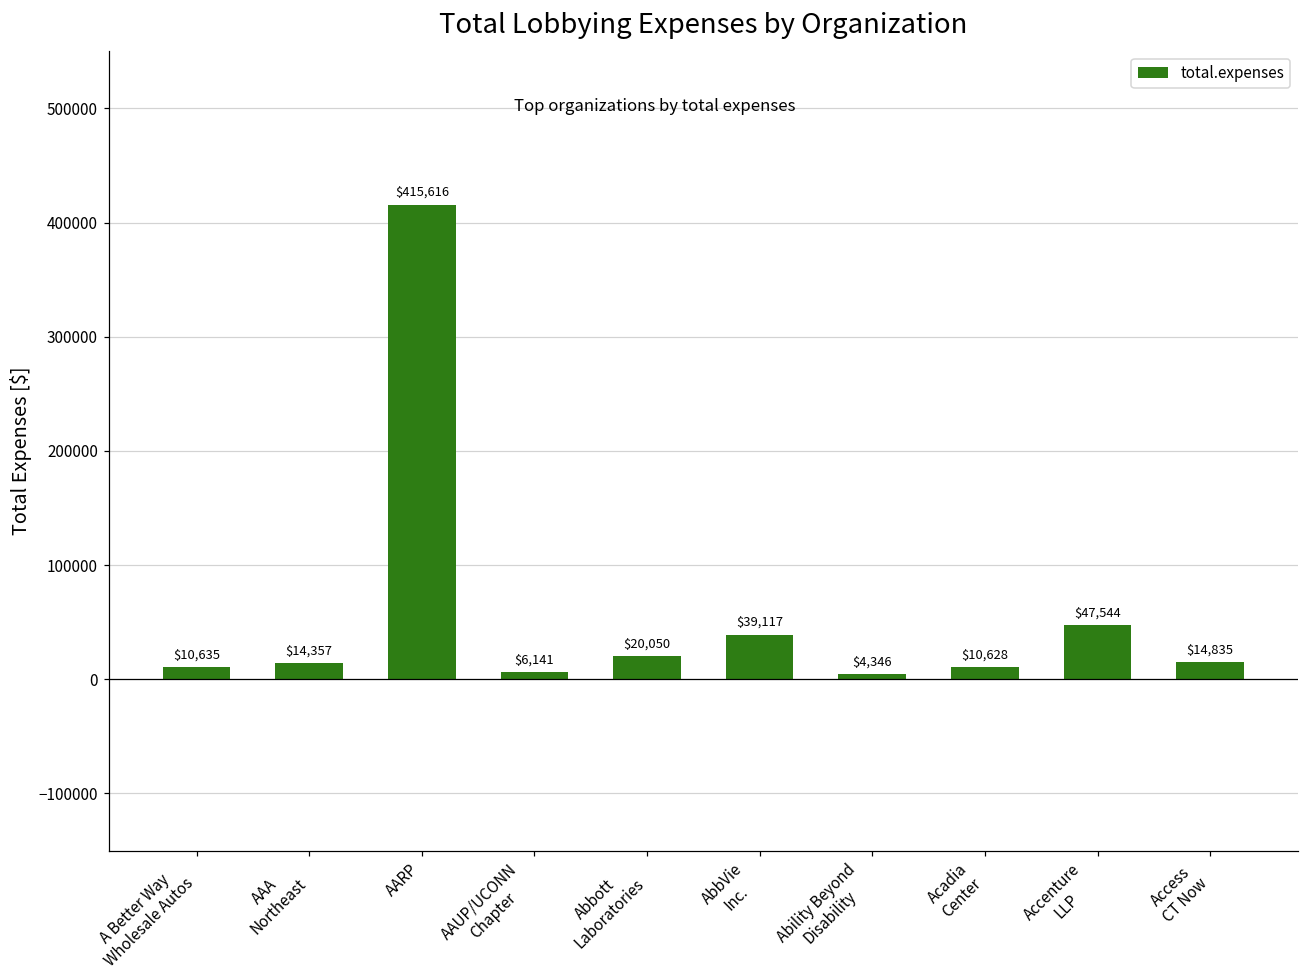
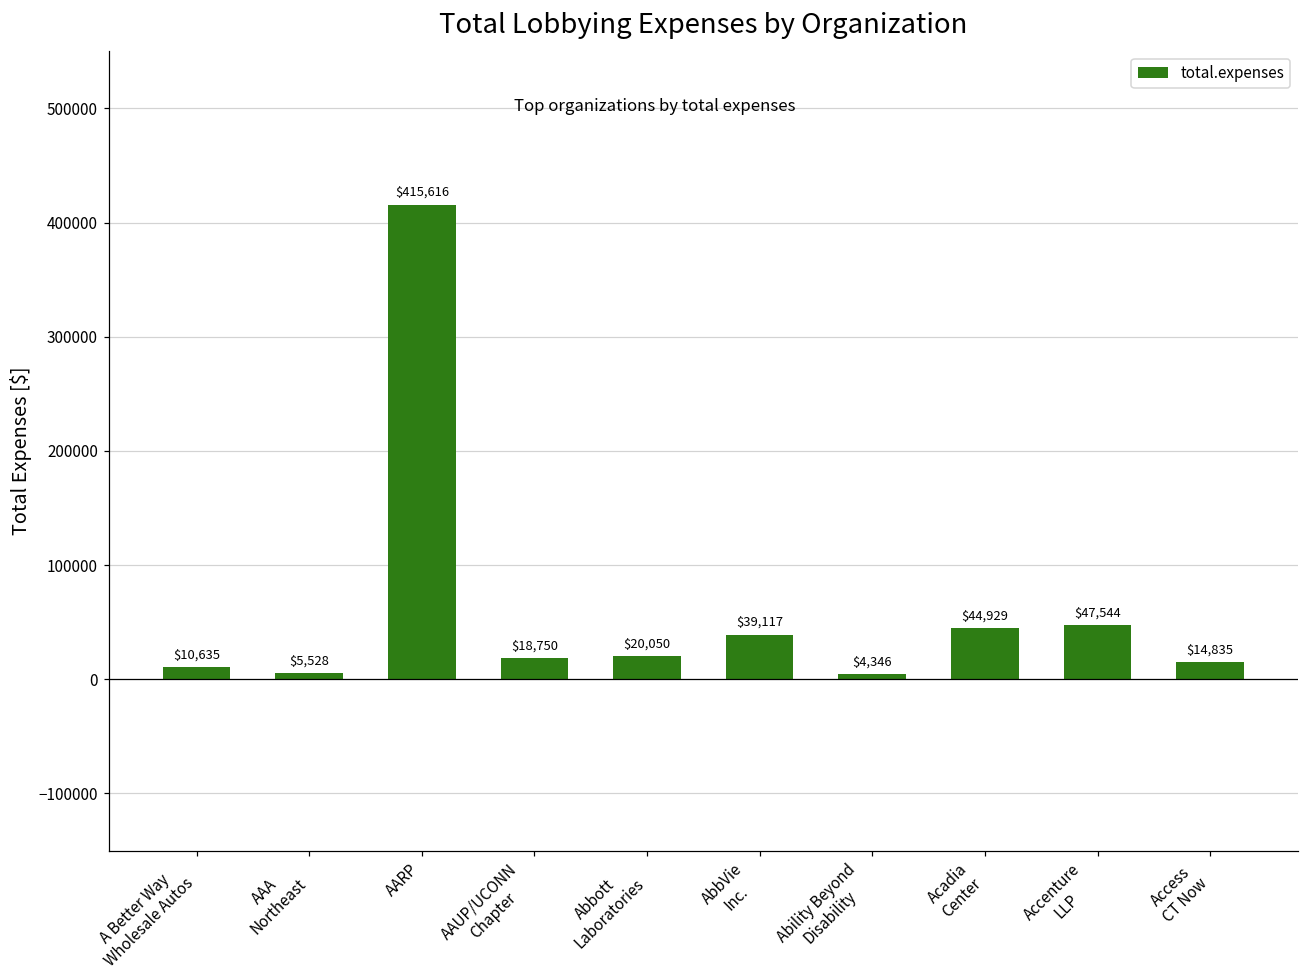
AAA Northeast: $14,357 -> $5,528
AAUP/UCONN Chapter: $6,141 -> $18,750
Acadia Center: $10,628 -> $44,929
